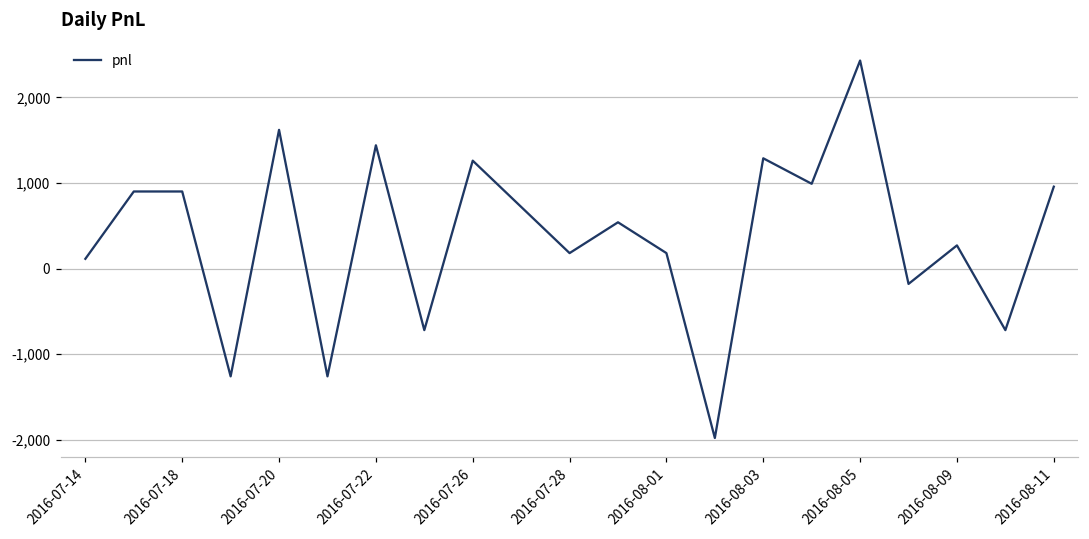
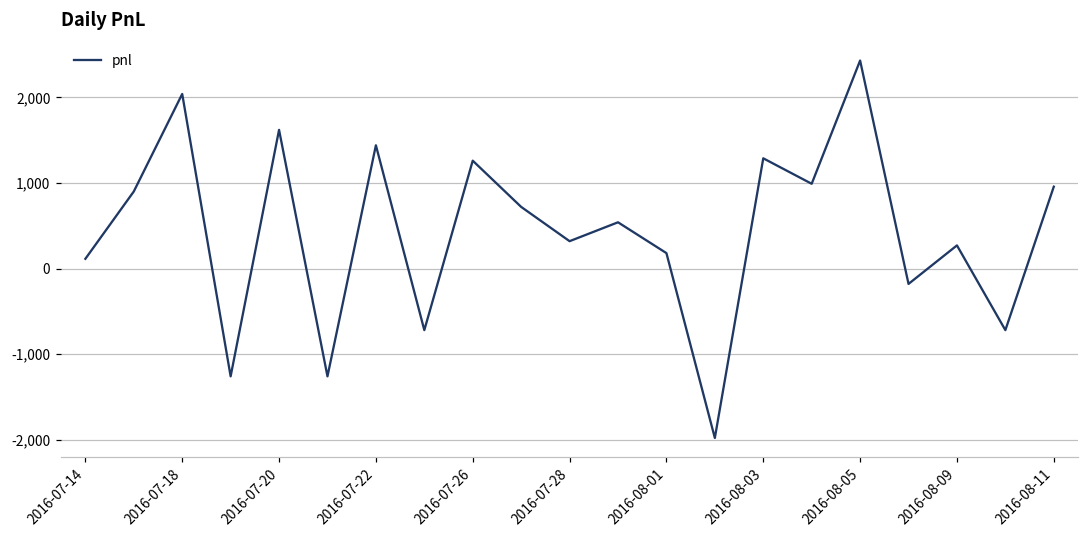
2016-07-18: 900 -> 2,000
2016-07-28: 200 -> 300
